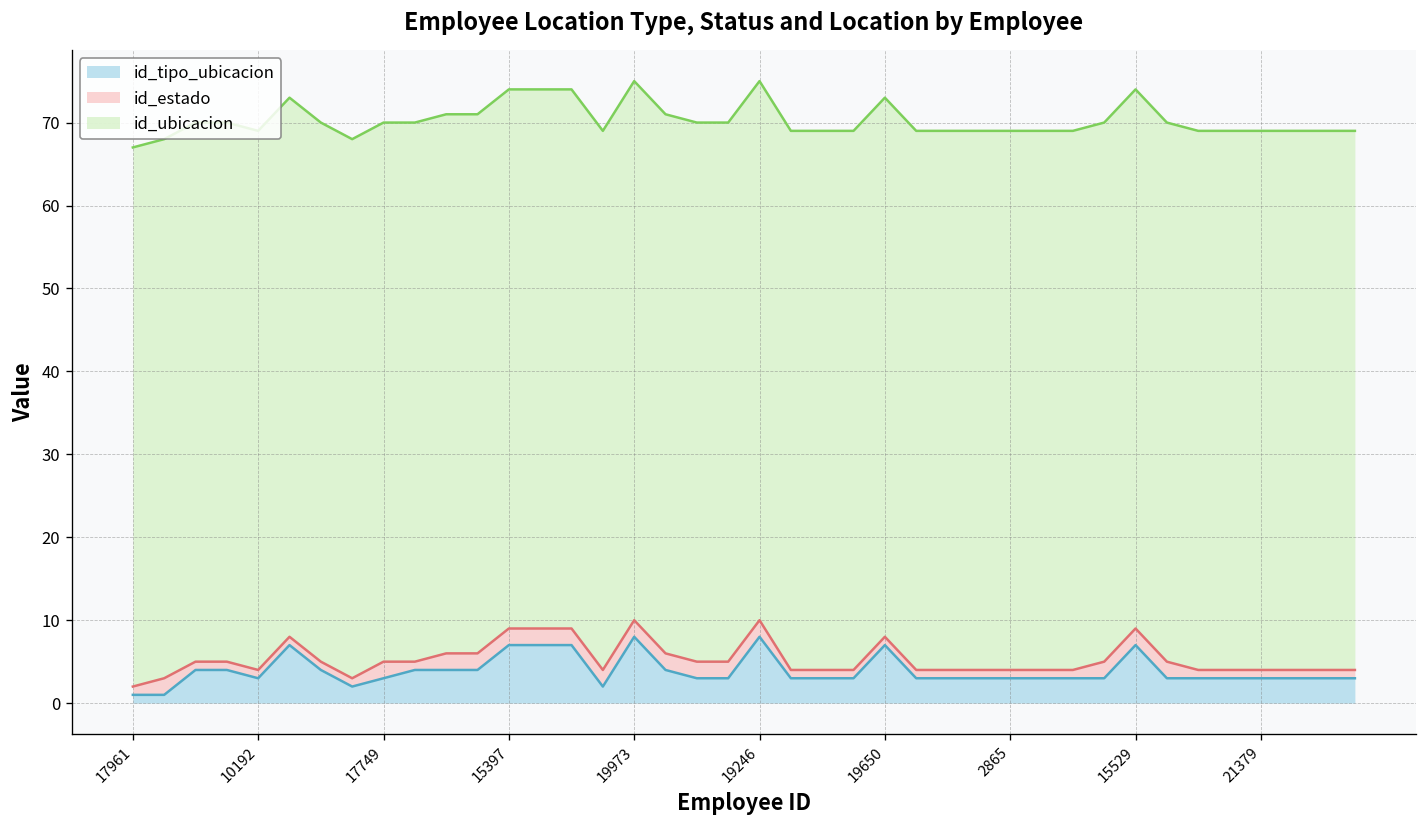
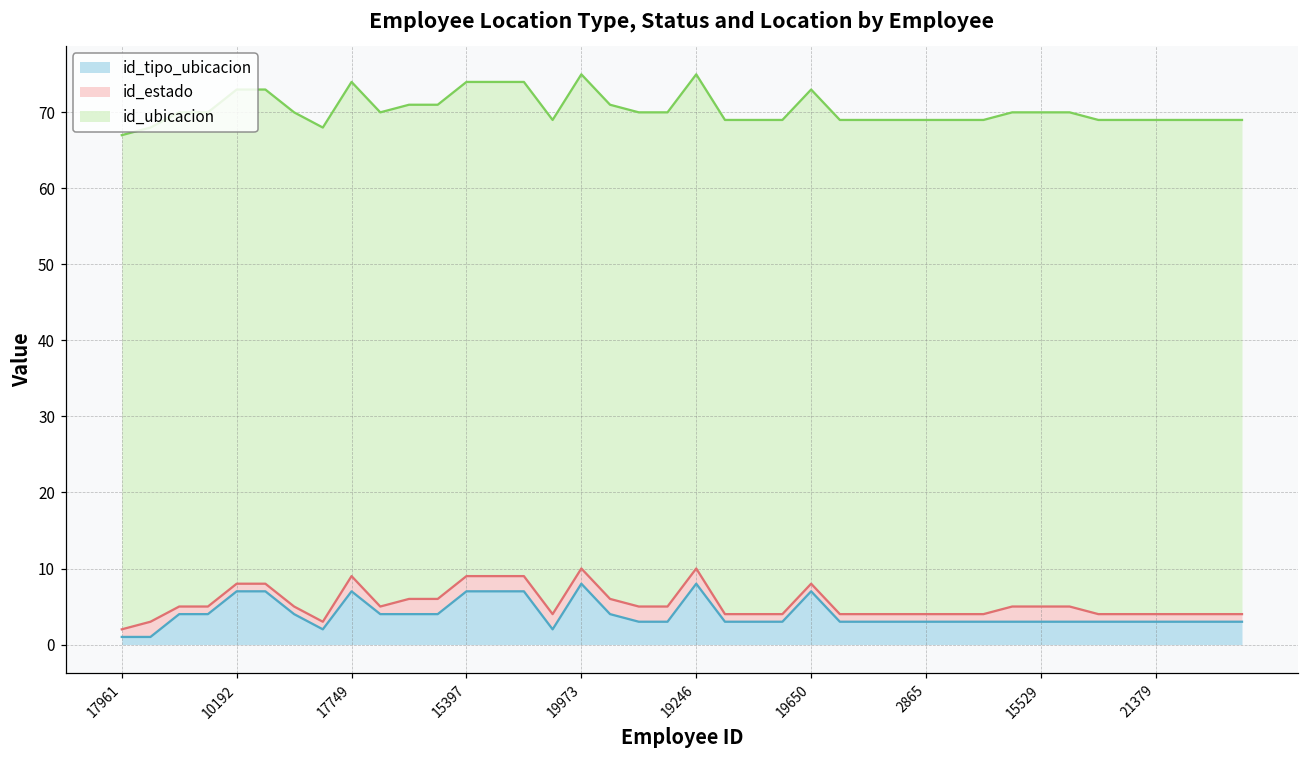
id_tipo_ubicacion, 10192: 3 -> 7
id_tipo_ubicacion, 17749: 3 -> 7
id_tipo_ubicacion, 15529: 7 -> 3
